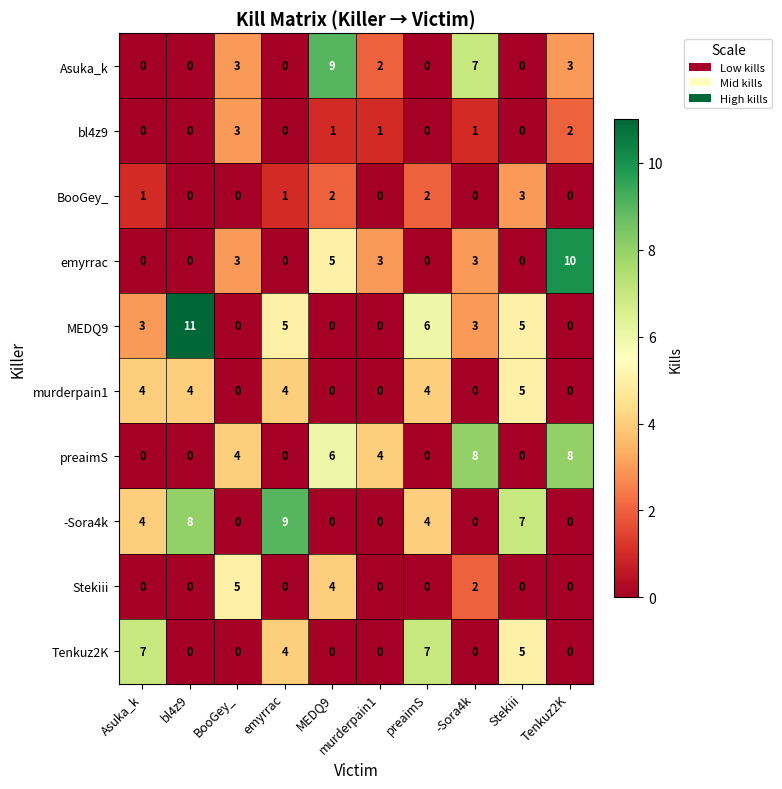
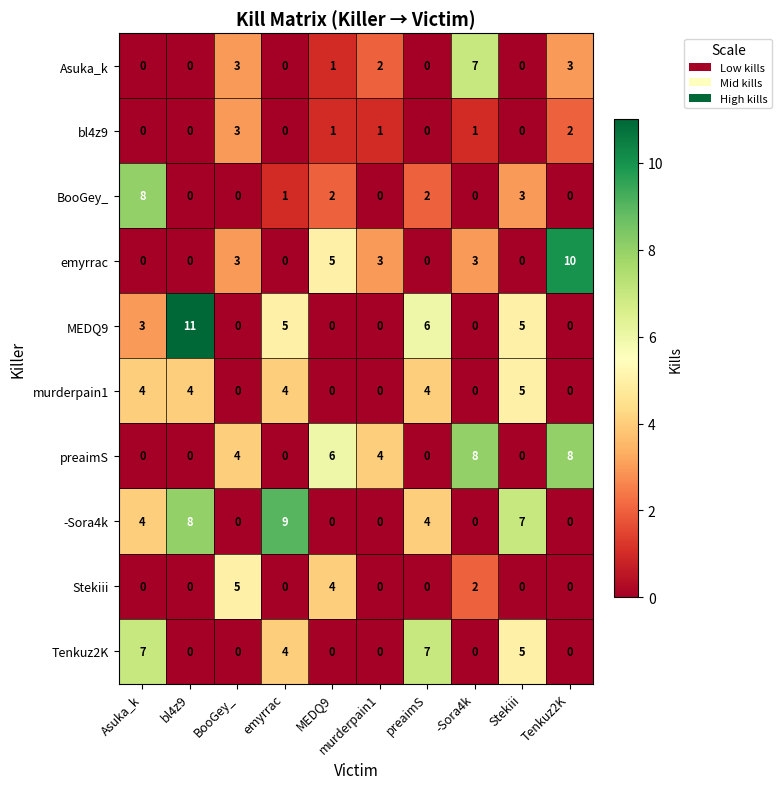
Asuka_k, MEDQ9: 9 -> 1
BooGey_, Asuka_k: 1 -> 8
MEDQ9, -Sora4k: 3 -> 0
